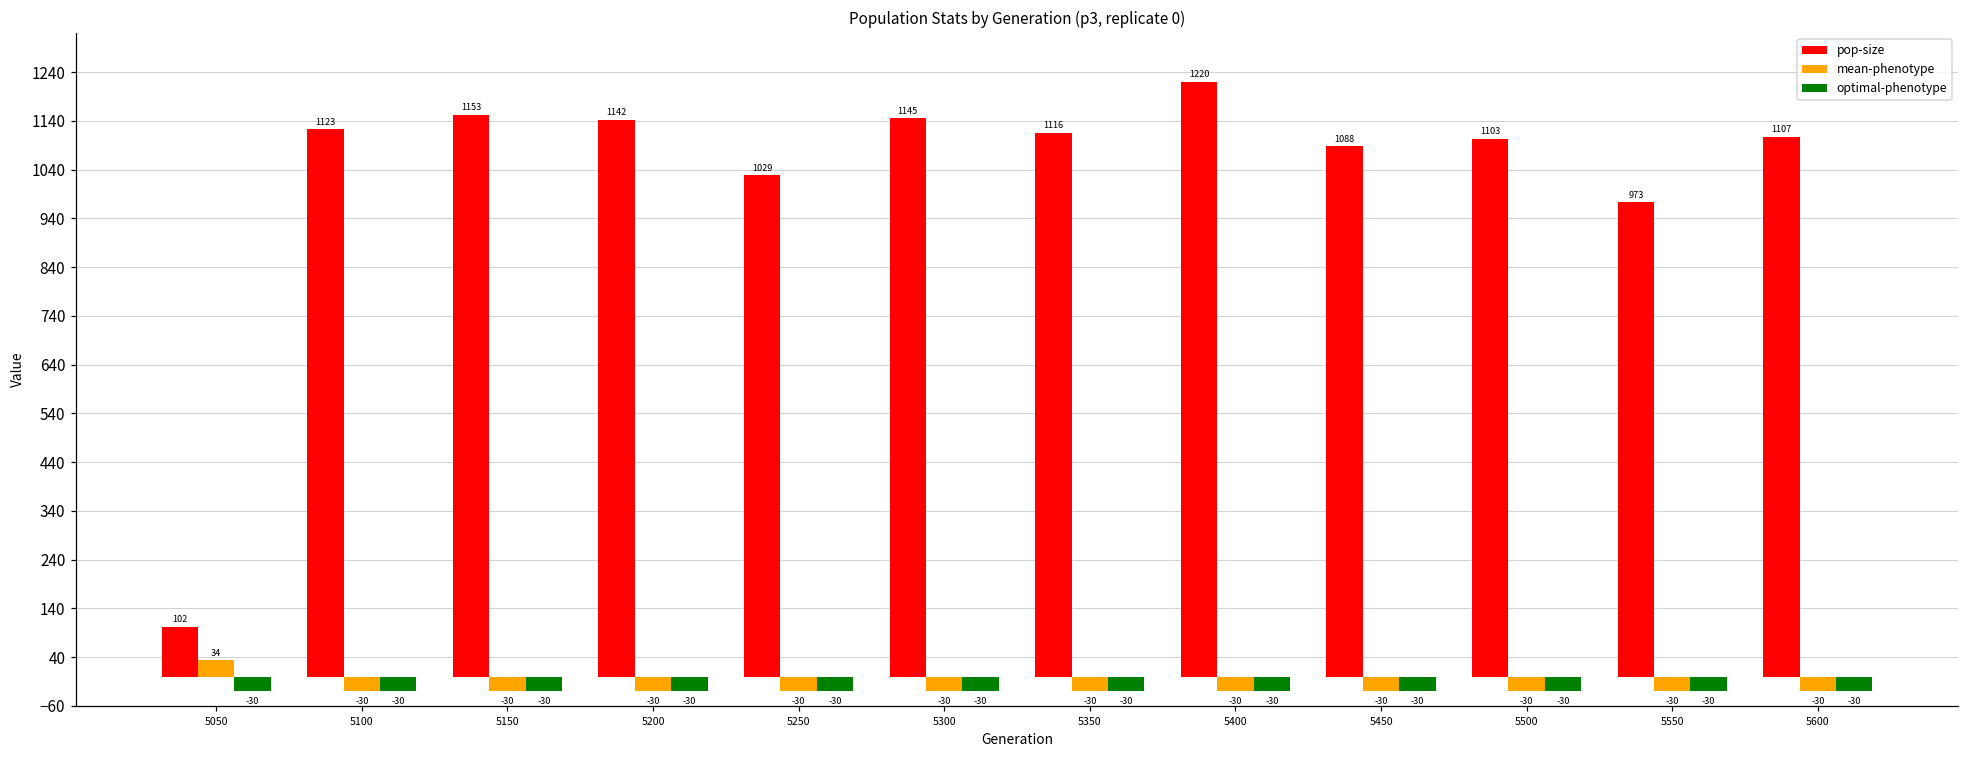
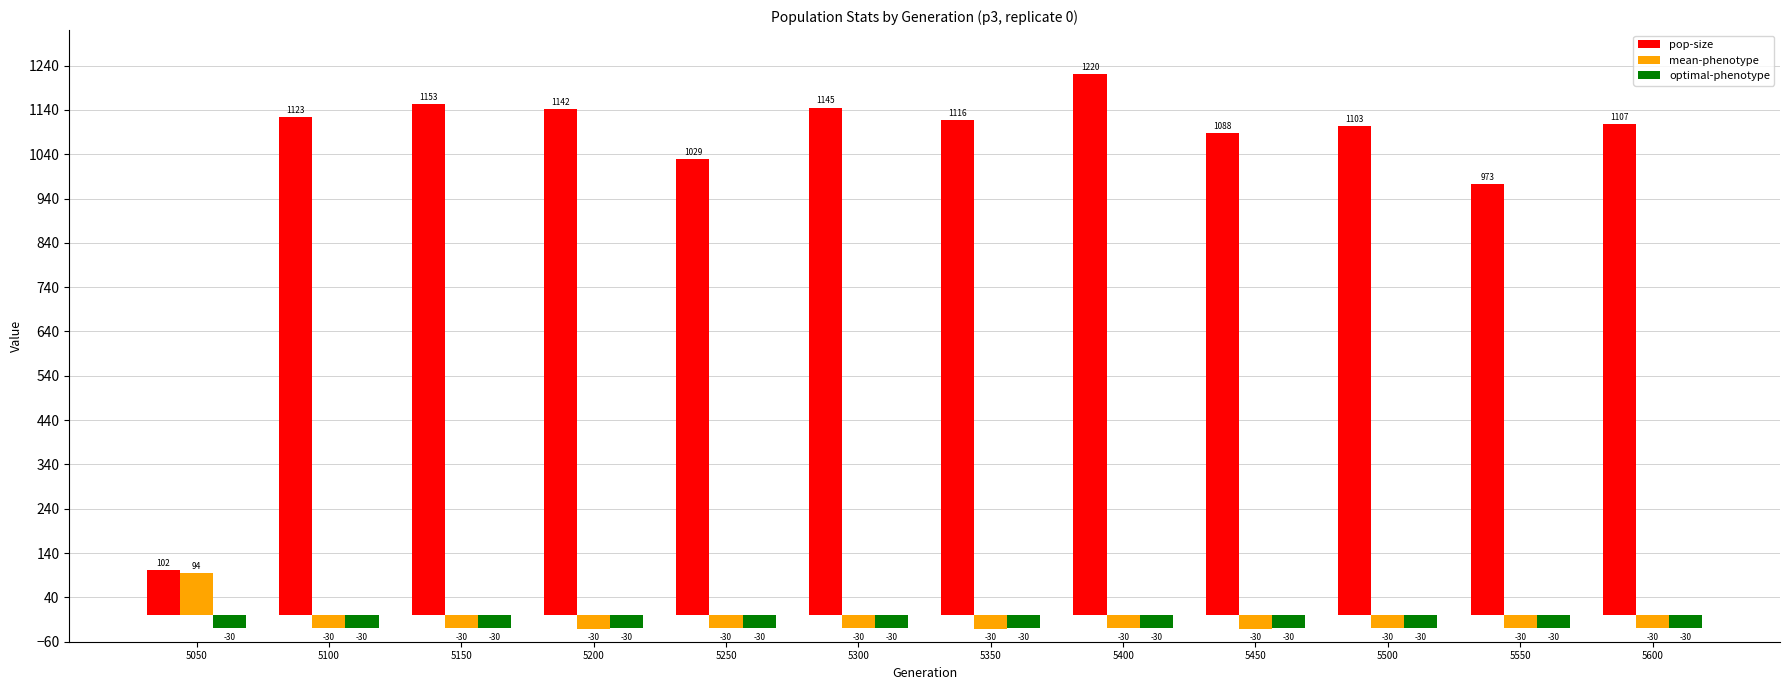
mean-phenotype, 5050: 34 -> 94
